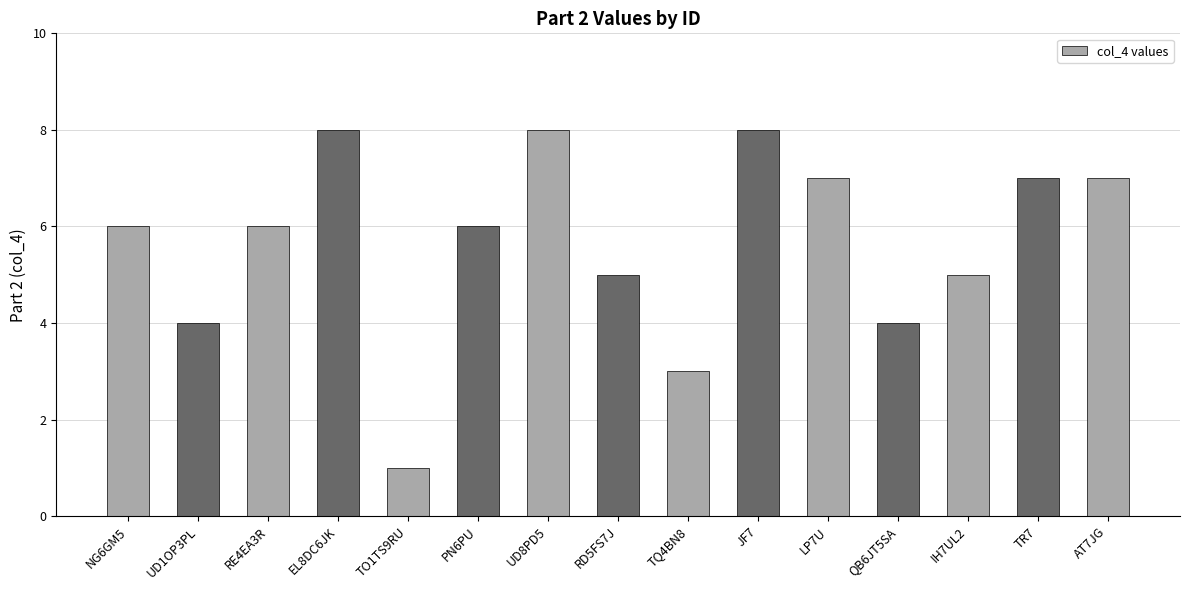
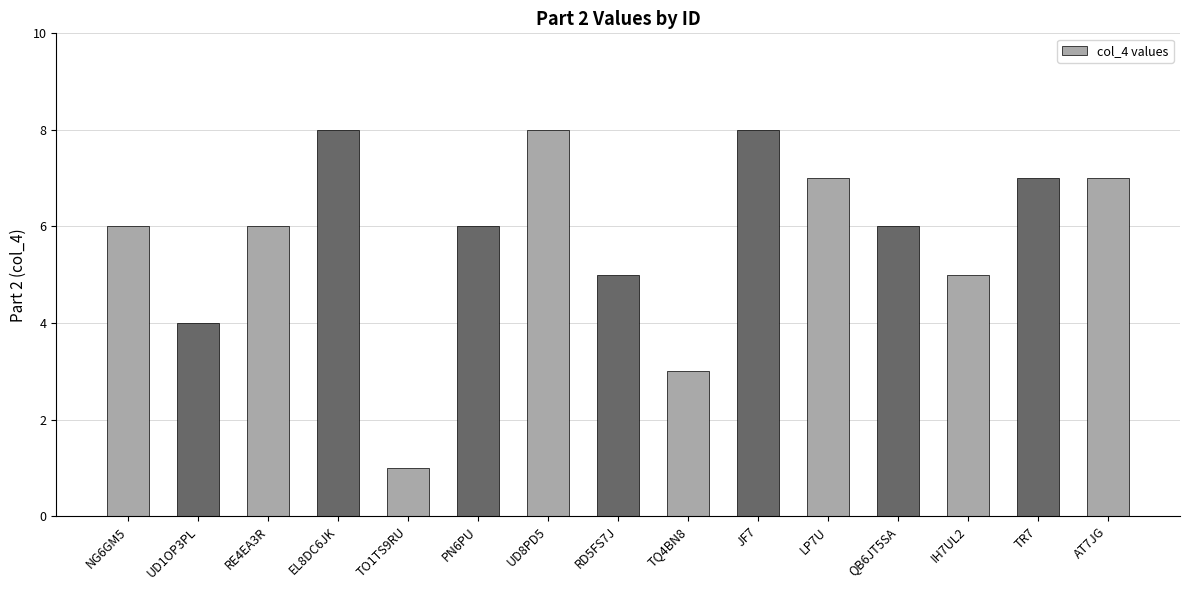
QB6JT5SA: 4 -> 6
